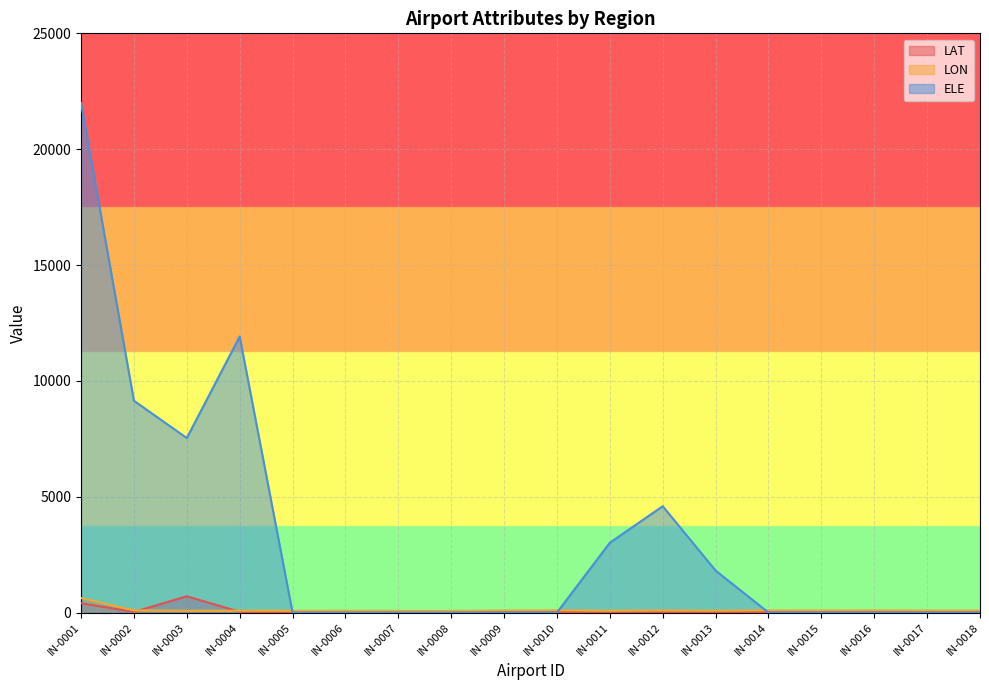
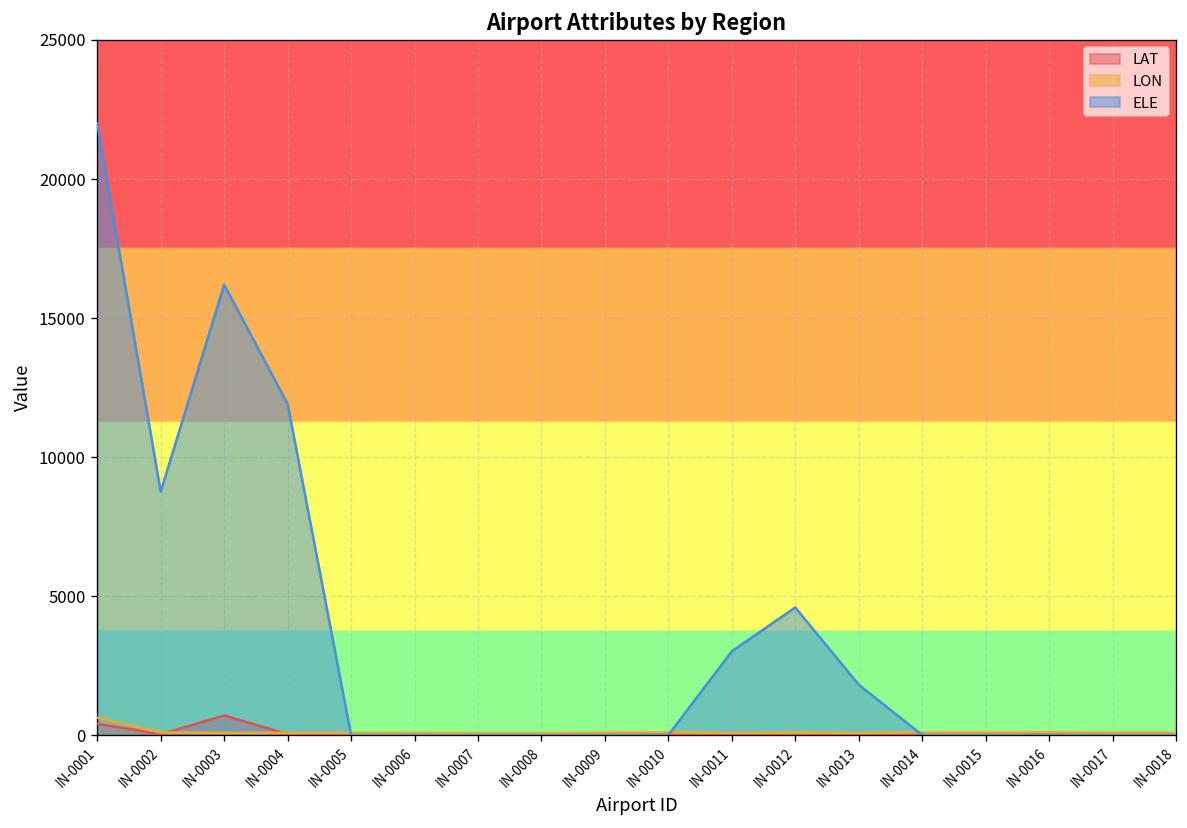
ELE, IN-0002: 9100 -> 8800
ELE, IN-0003: 7500 -> 16200
